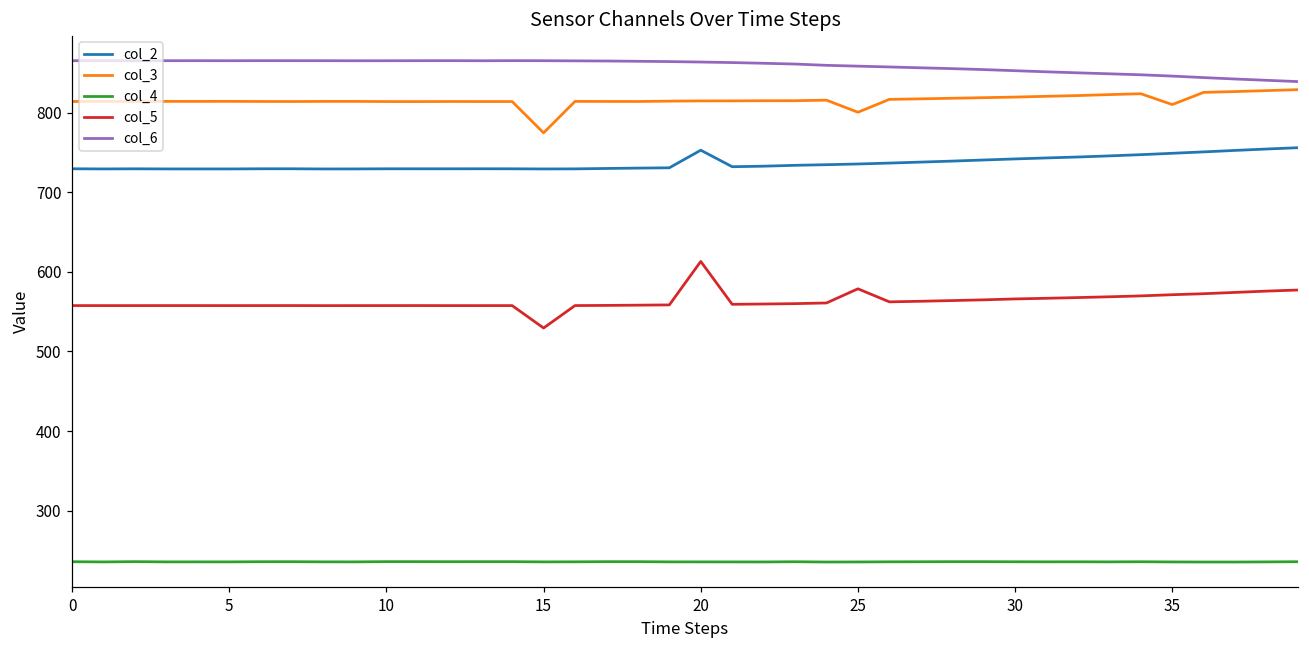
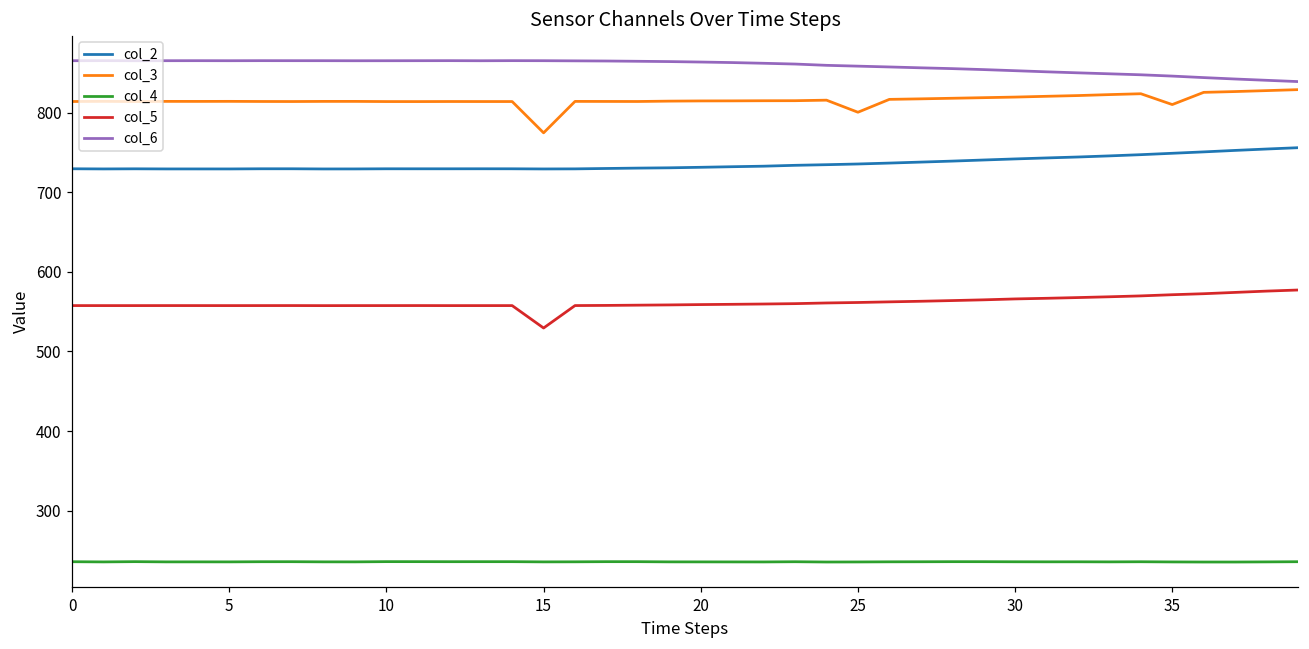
col_2, 20: 750 -> 730
col_5, 20: 610 -> 560
col_5, 25: 580 -> 560
